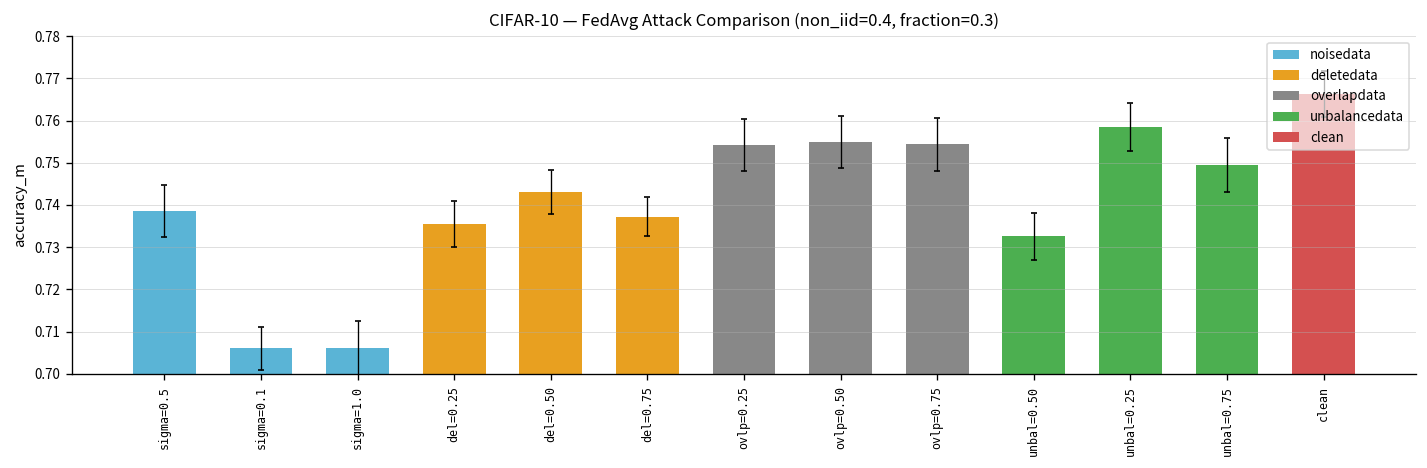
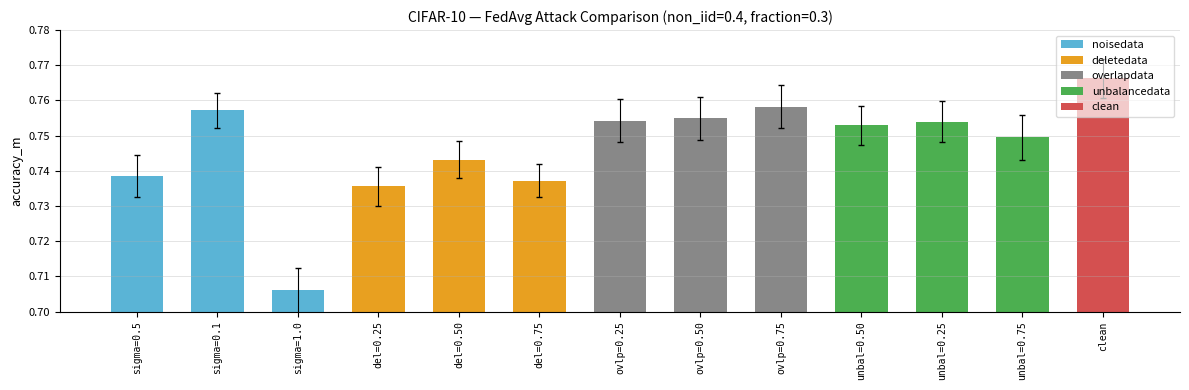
noisedata, sigma=0.1: 0.706 -> 0.757
overlapdata, ovlp=0.75: 0.754 -> 0.758
unbalancedata, unbal=0.50: 0.733 -> 0.753
unbalancedata, unbal=0.25: 0.758 -> 0.754
